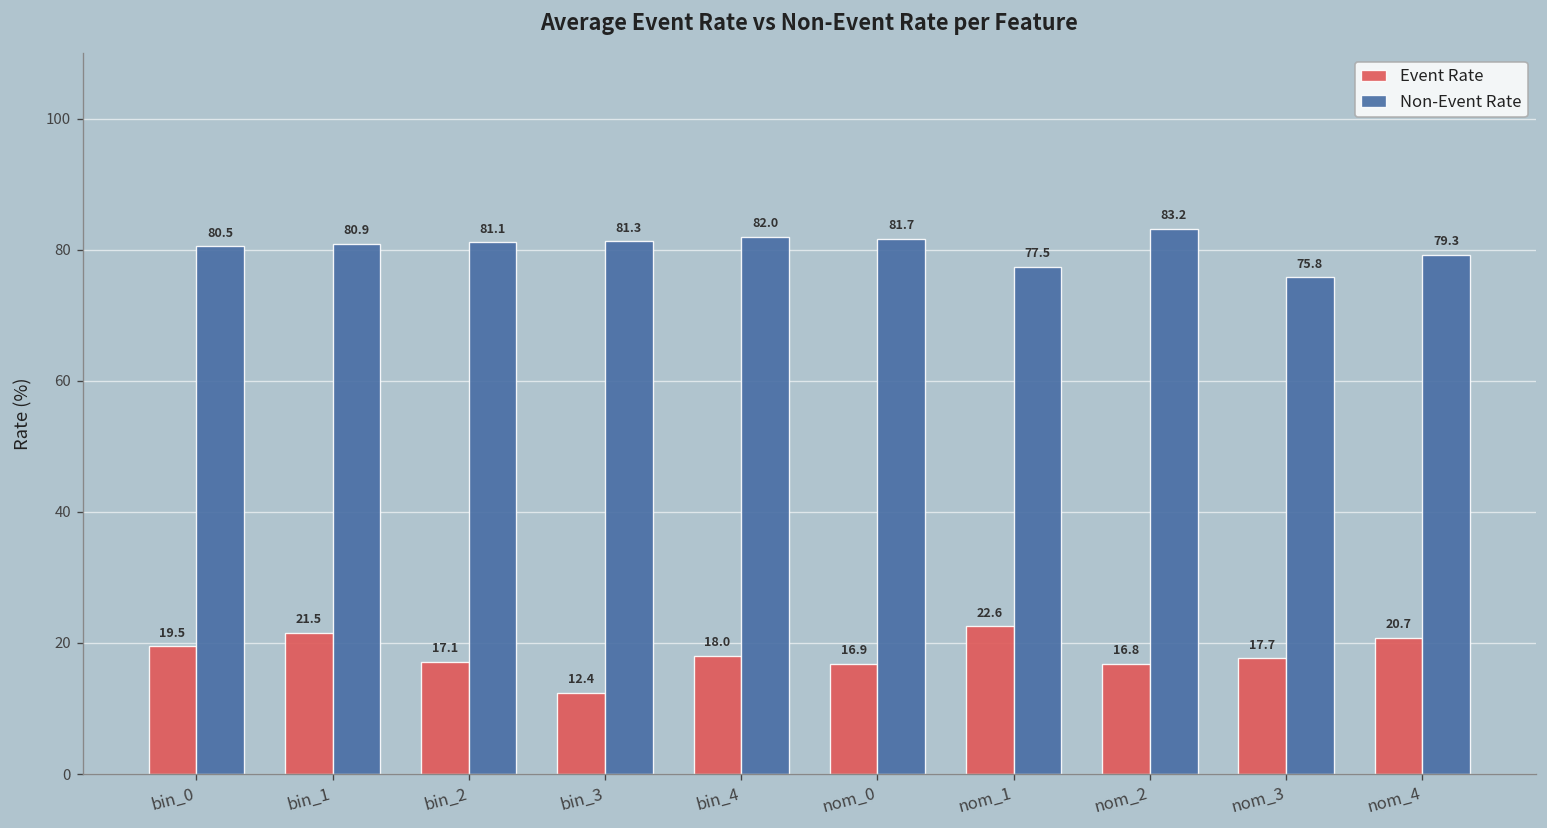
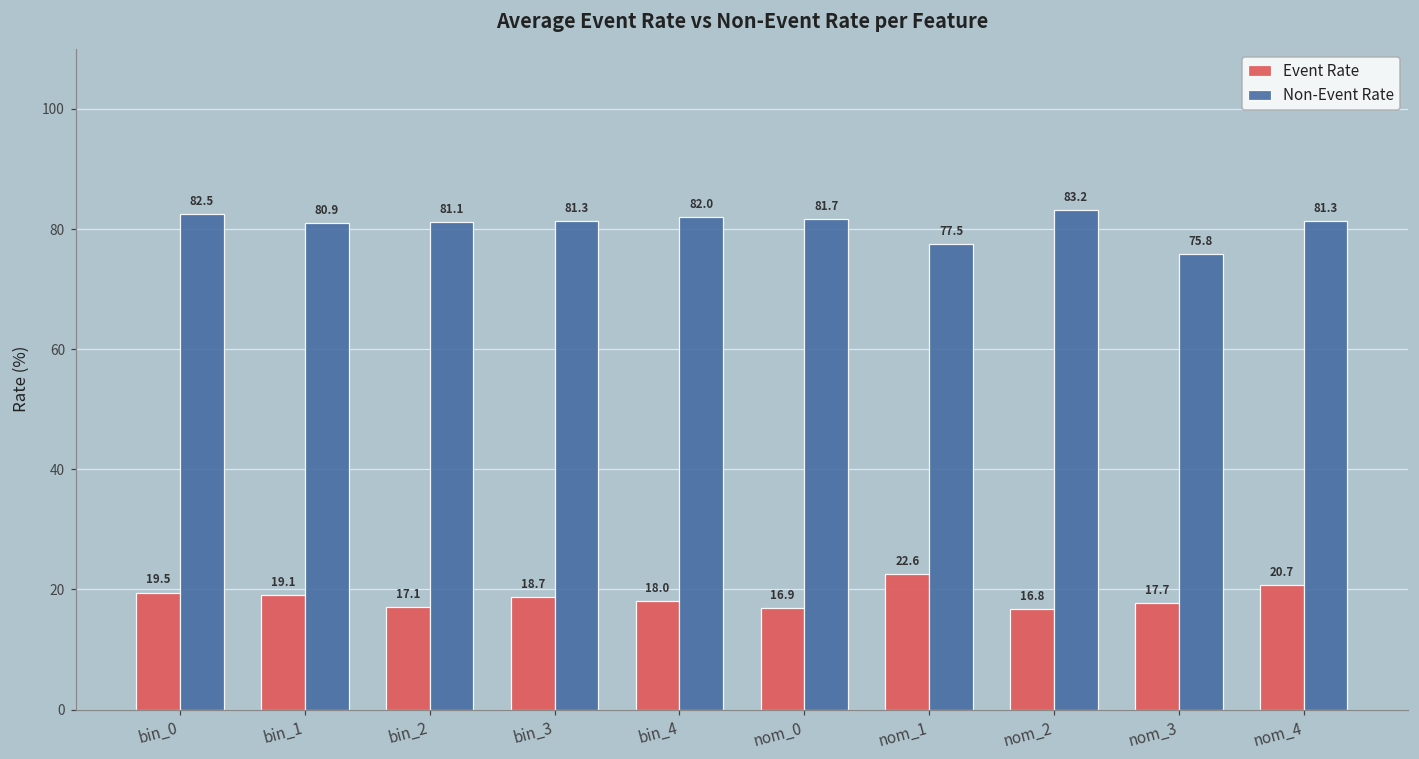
Non-Event Rate, bin_0: 80.5 -> 82.5
Event Rate, bin_1: 21.5 -> 19.1
Event Rate, bin_3: 12.4 -> 18.7
Non-Event Rate, nom_4: 79.3 -> 81.3
